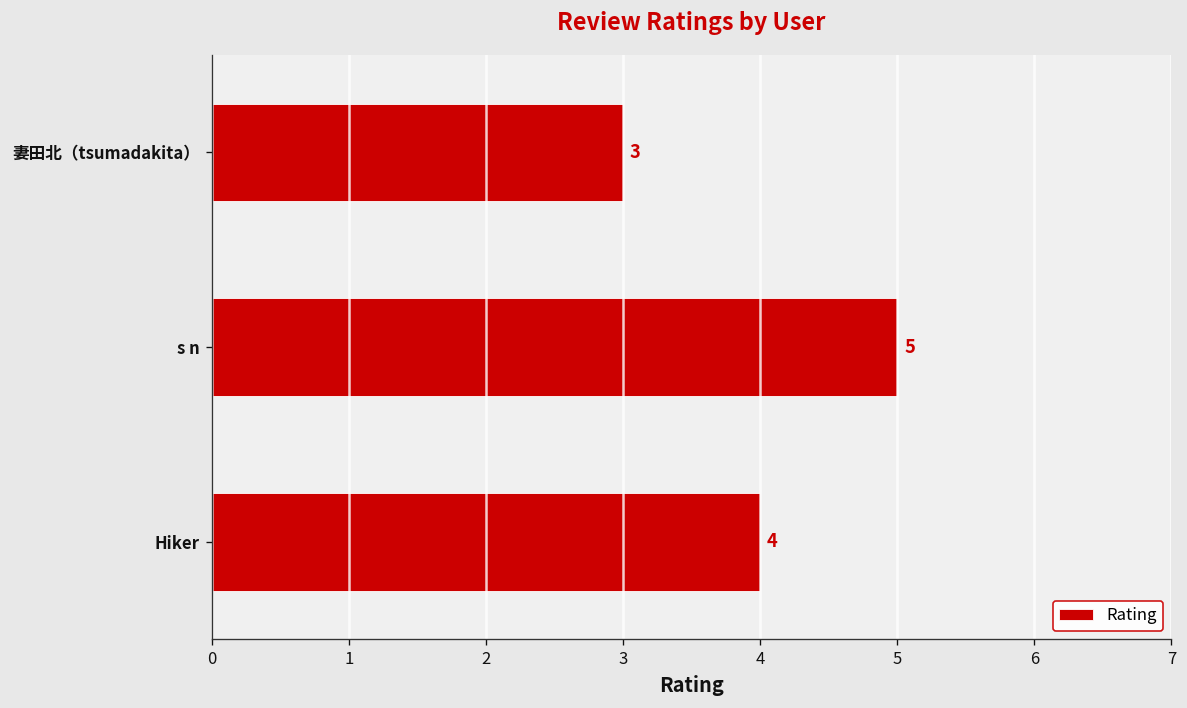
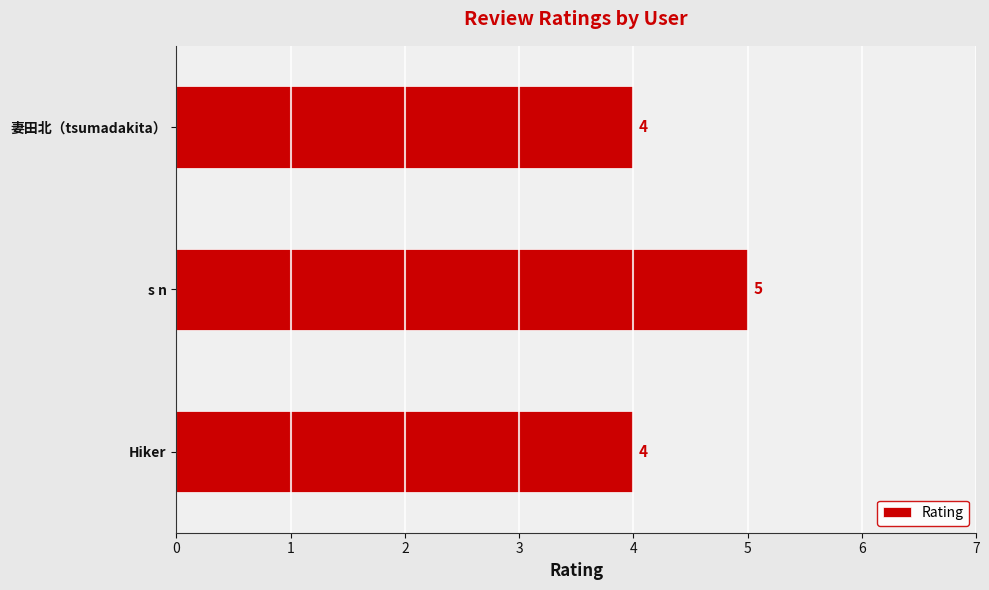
妻田北（tsumadakita）: 3 -> 4
